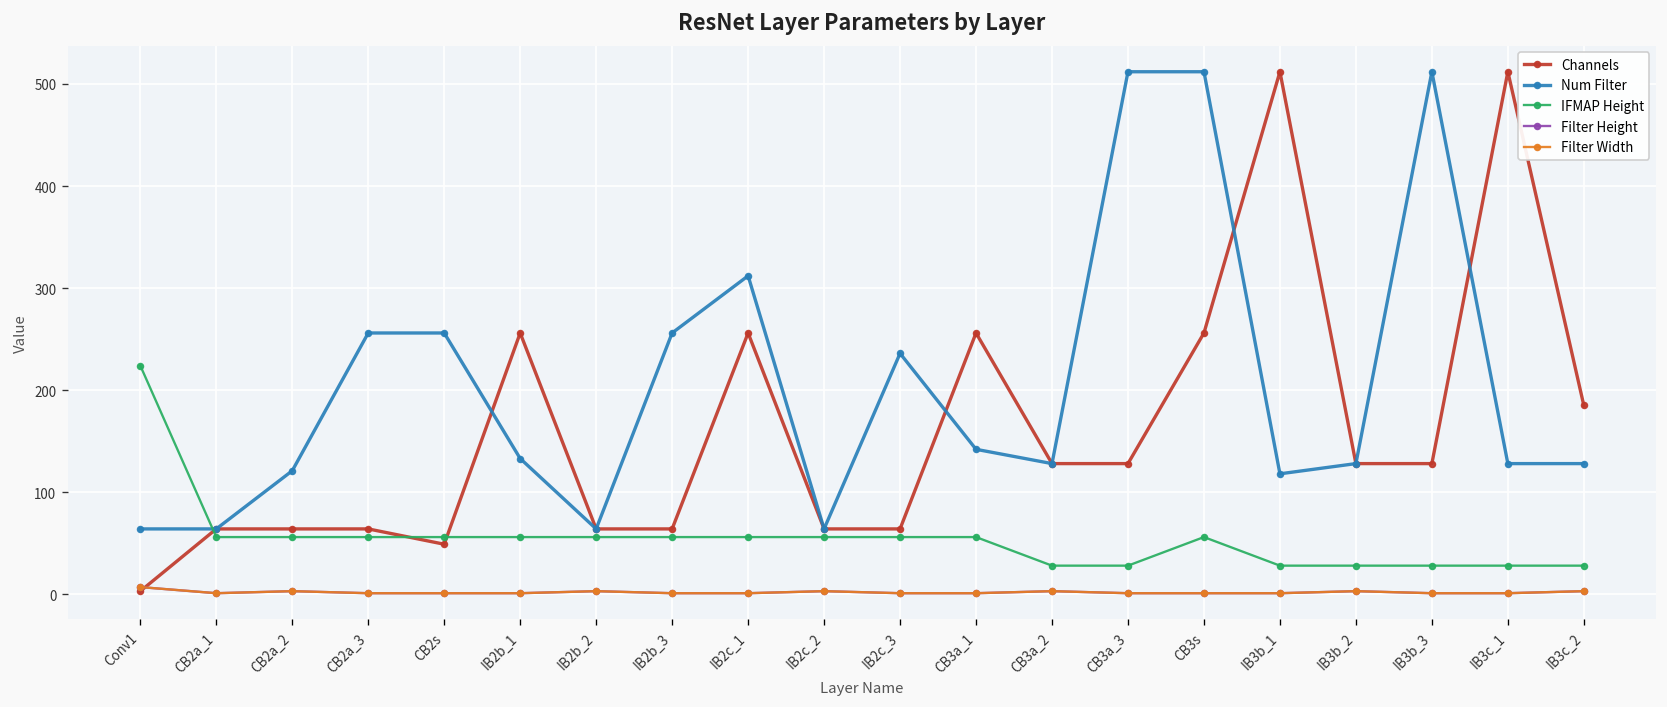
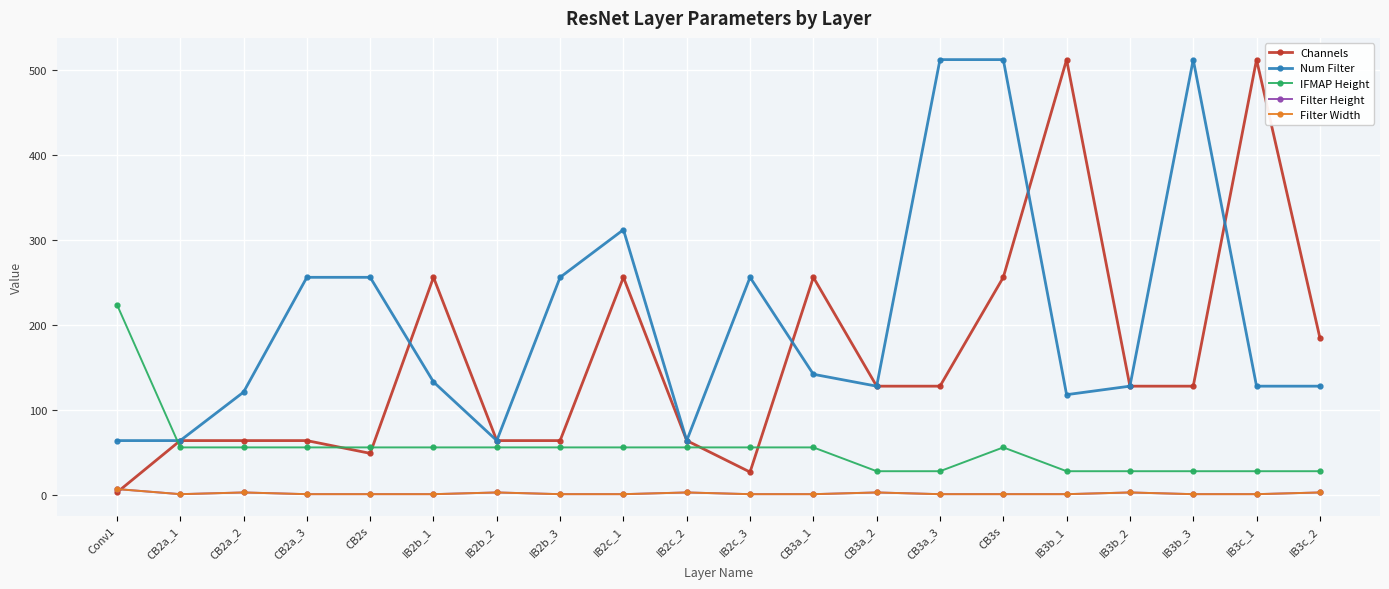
Channels, IB2c_3: 60 -> 30
Num Filter, IB2c_3: 240 -> 260
